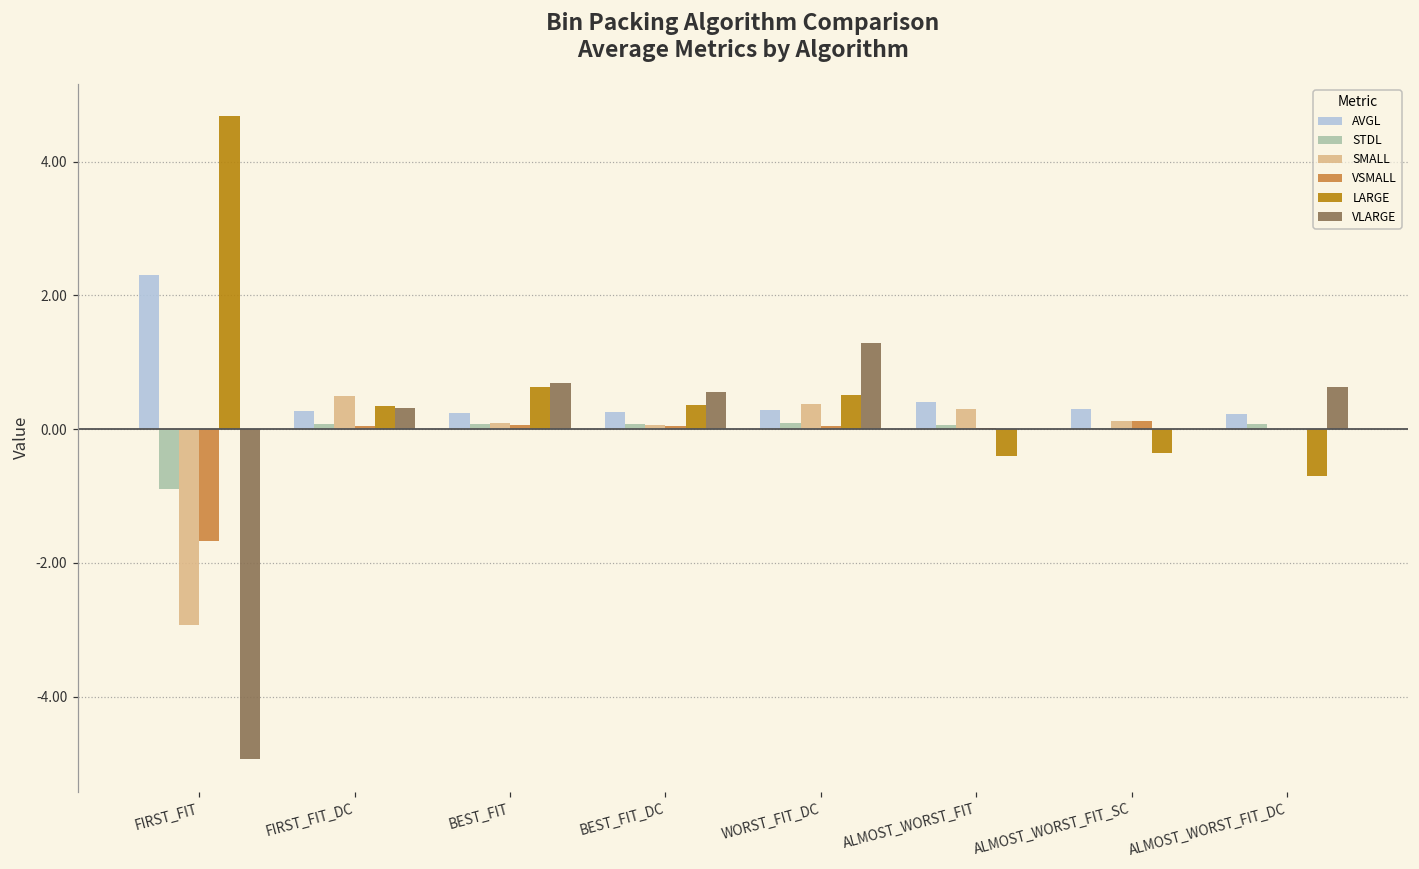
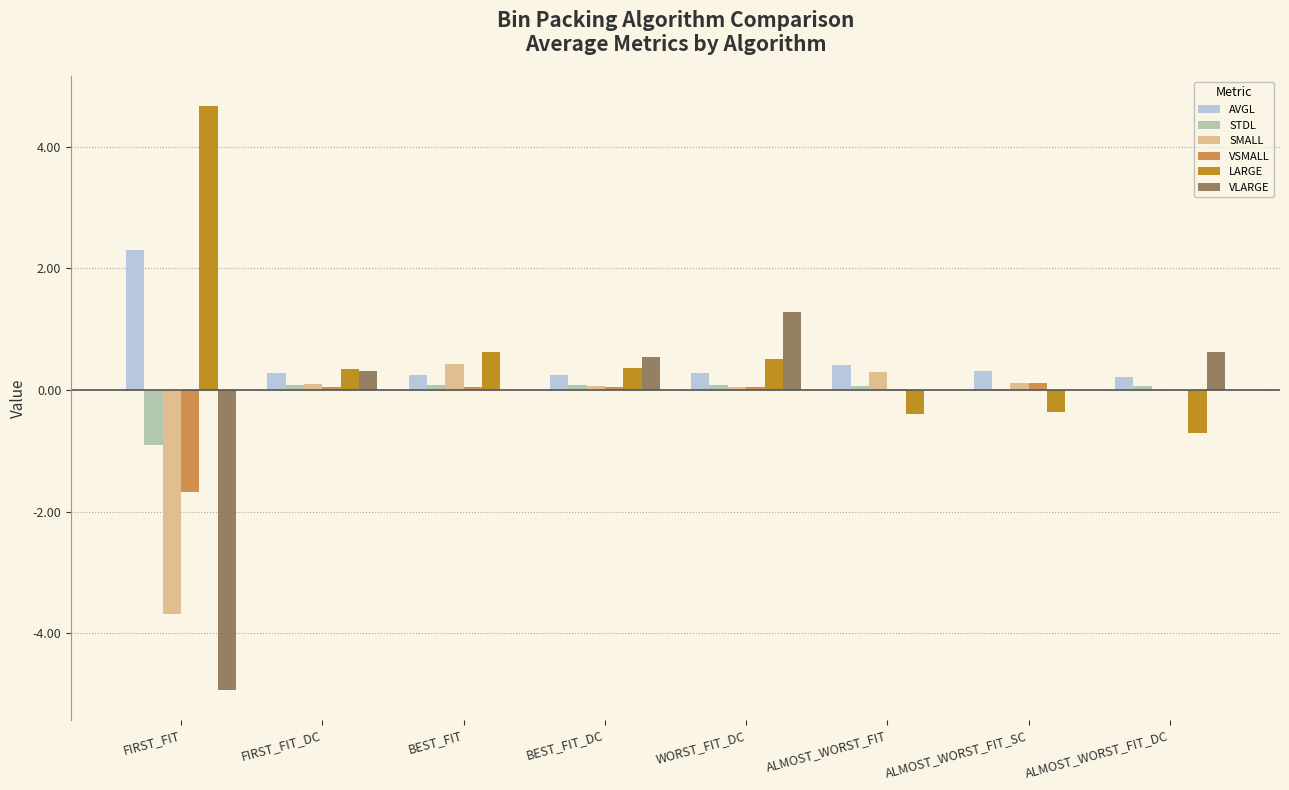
SMALL, FIRST_FIT: -2.9 -> -3.7
SMALL, FIRST_FIT_DC: 0.5 -> 0.1
SMALL, BEST_FIT: 0.1 -> 0.4
VLARGE, BEST_FIT: 0.7 -> 0.0
SMALL, WORST_FIT_DC: 0.4 -> 0.1
